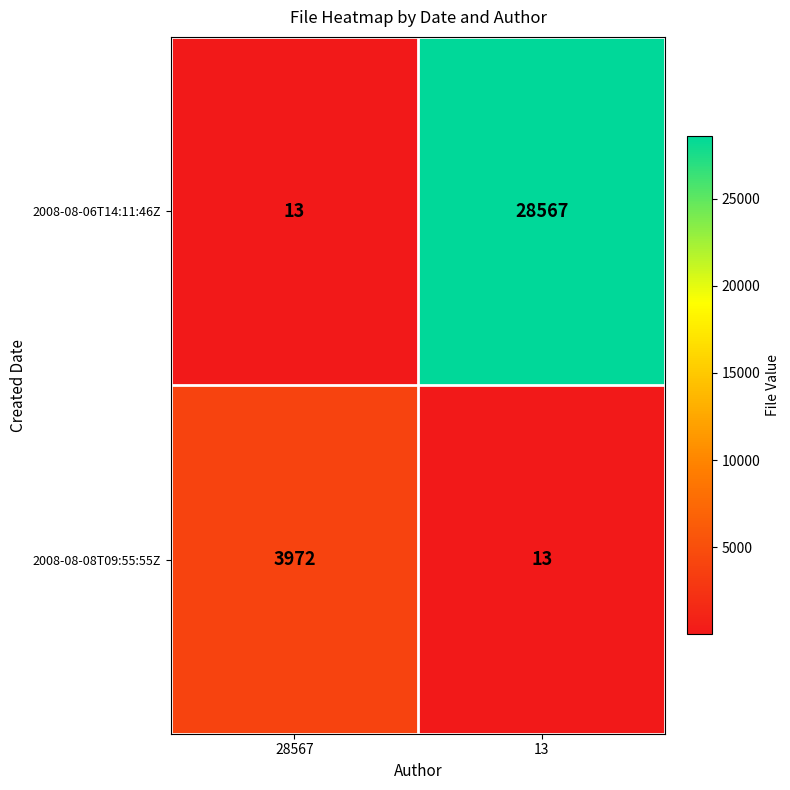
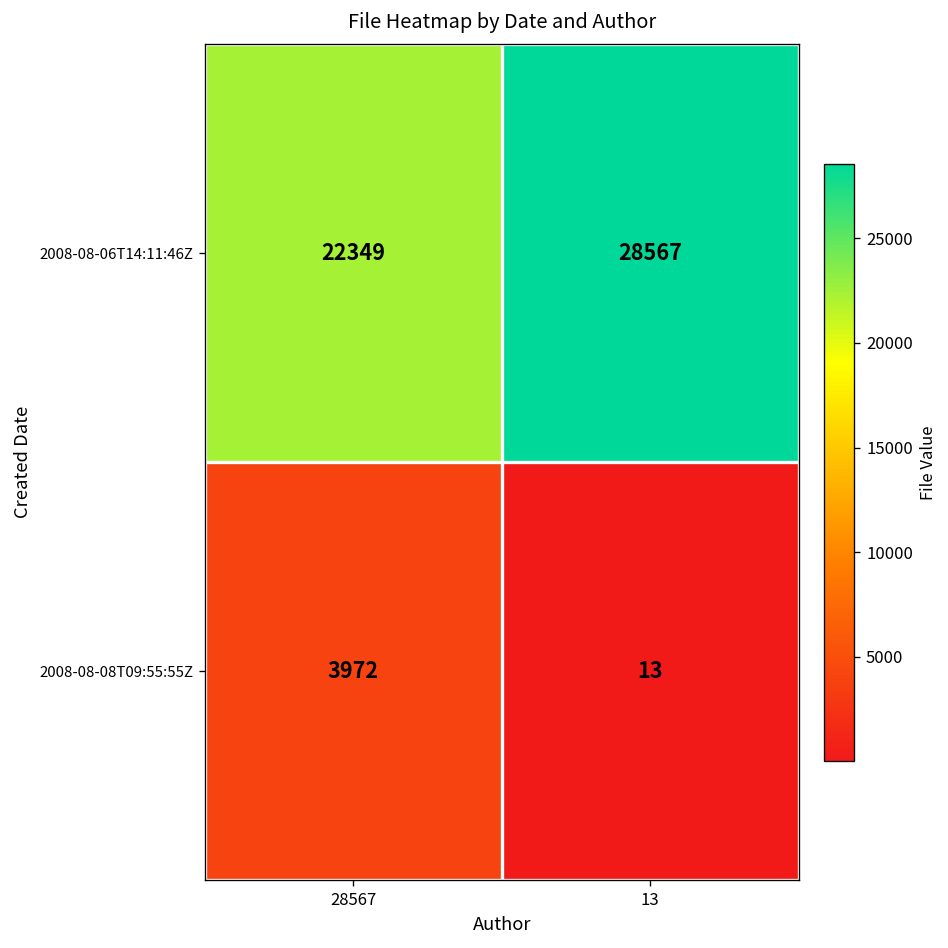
2008-08-06T14:11:46Z, 28567: 13 -> 22349
